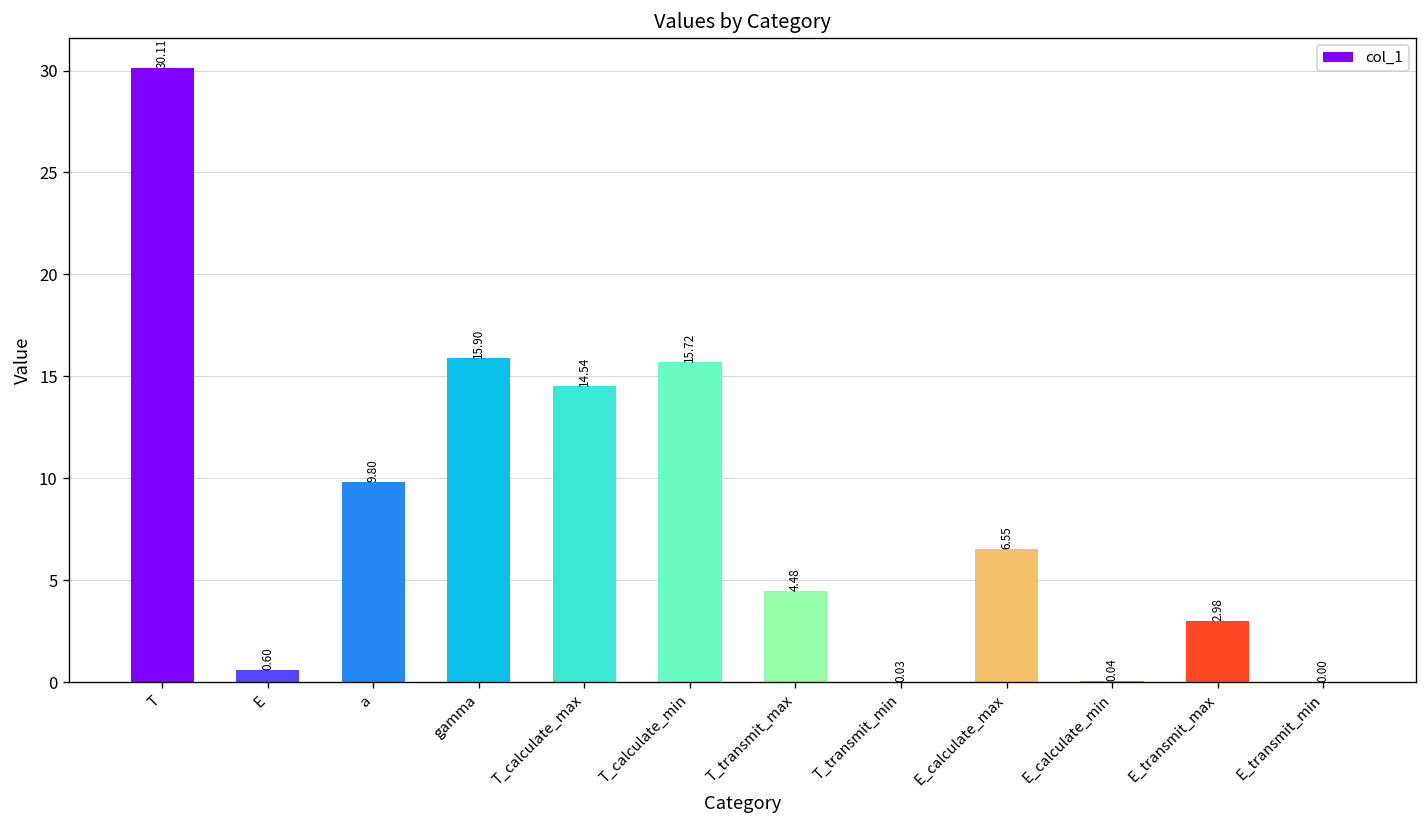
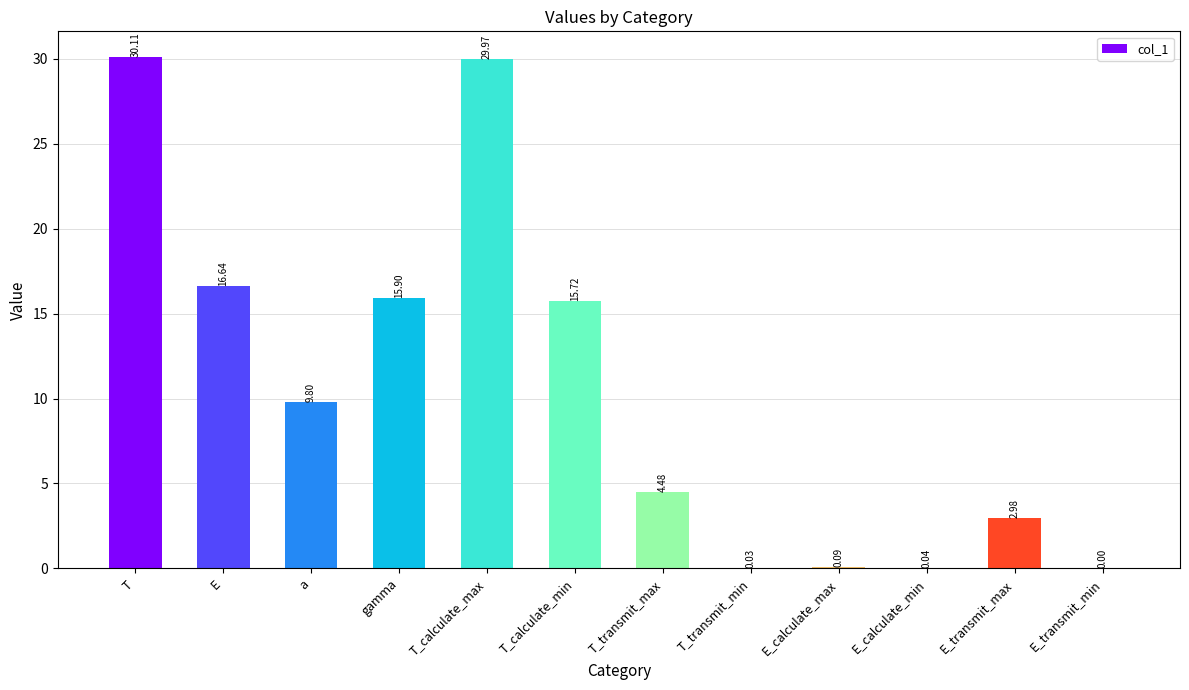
E: 0.60 -> 16.64
T_calculate_max: 14.54 -> 29.97
E_calculate_max: 6.55 -> 0.09
